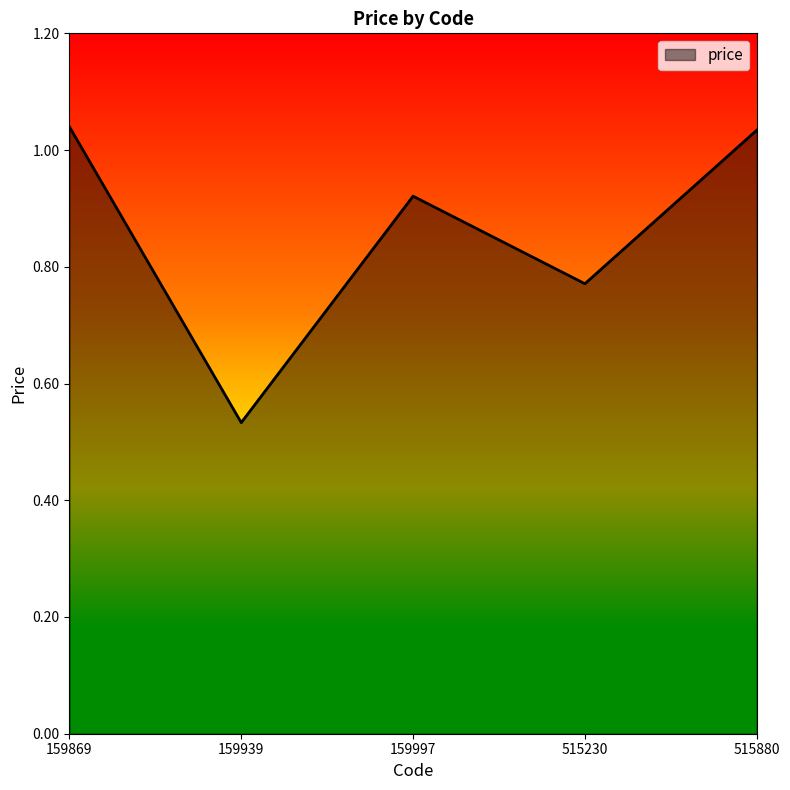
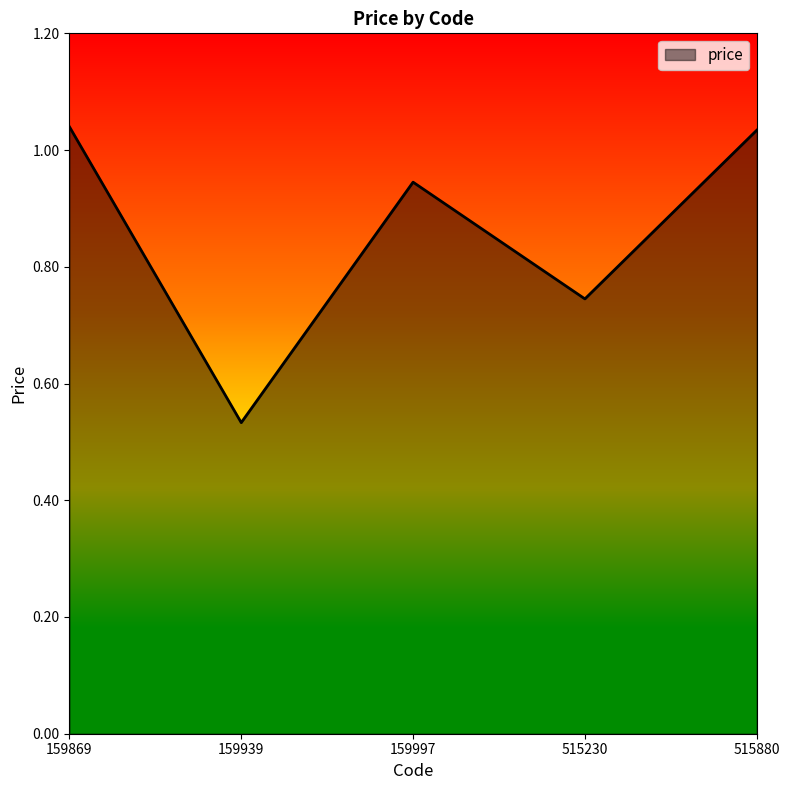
159997: 0.92 -> 0.95
515230: 0.77 -> 0.75
